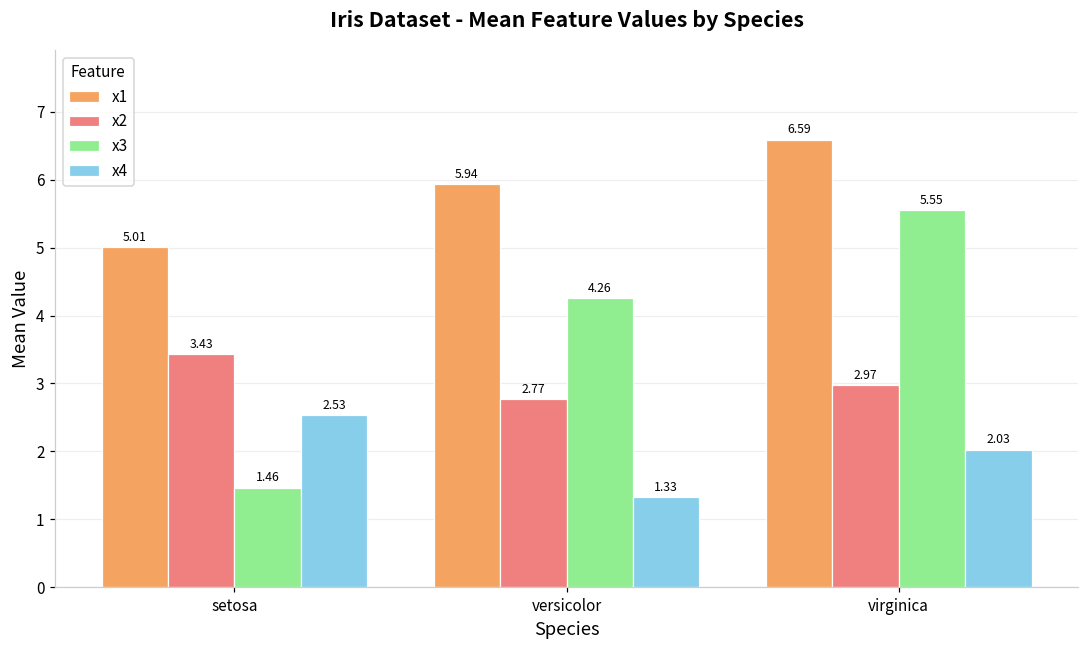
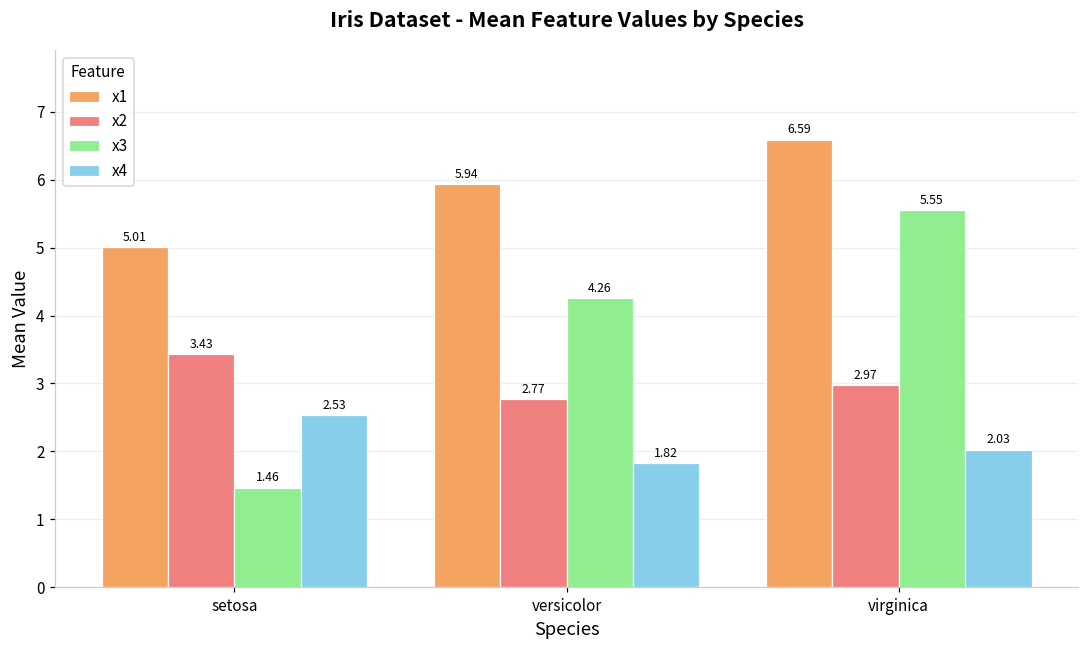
x4, versicolor: 1.33 -> 1.82
